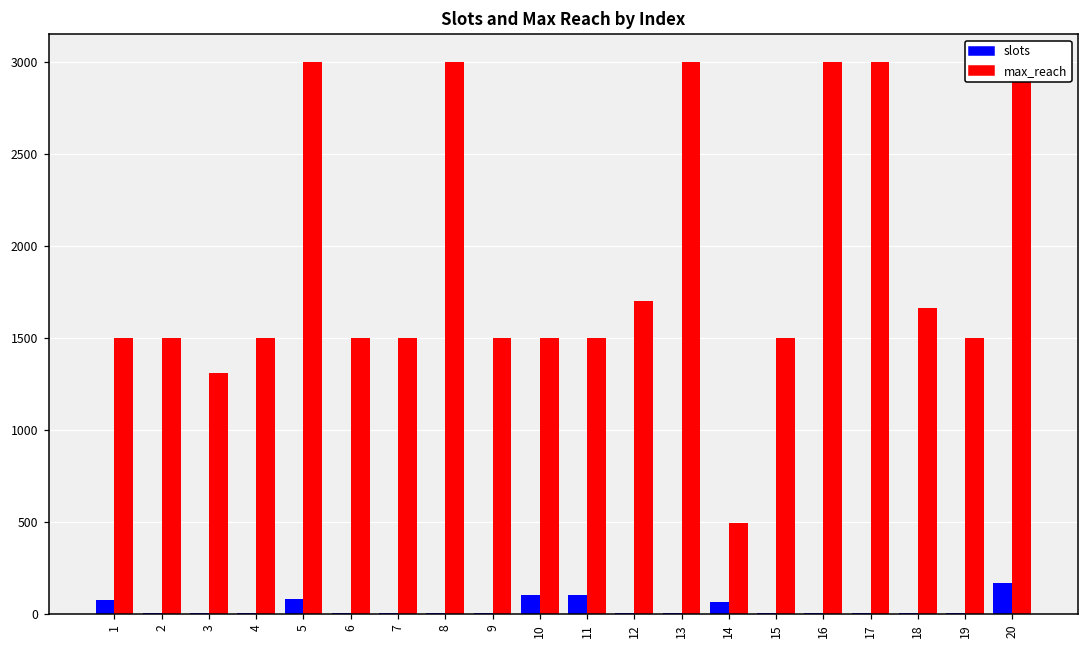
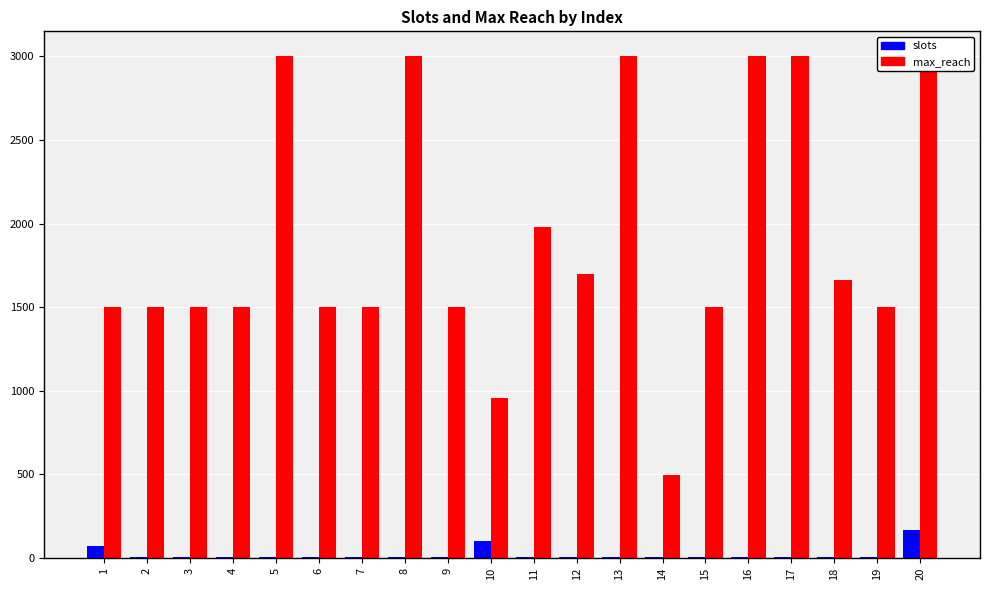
max_reach, 3: 1310 -> 1500
slots, 5: 80 -> 0
max_reach, 10: 1500 -> 960
slots, 11: 100 -> 10
max_reach, 11: 1500 -> 1980
slots, 14: 60 -> 10
